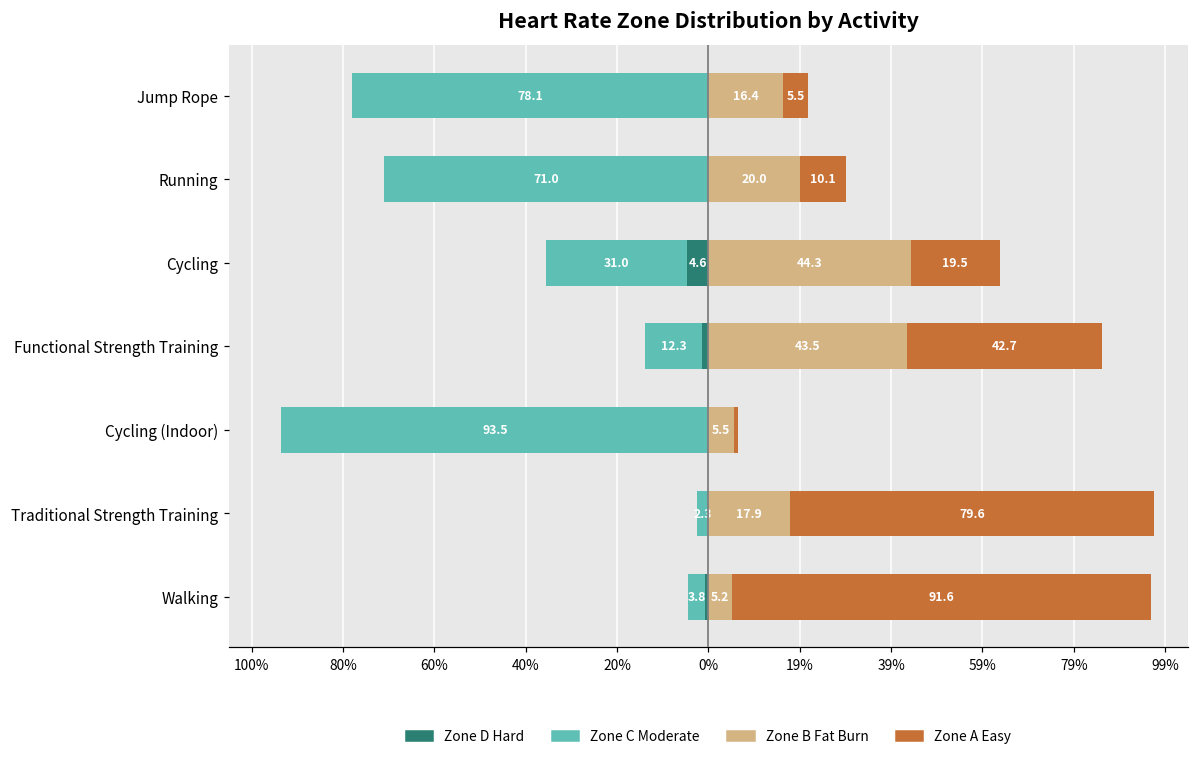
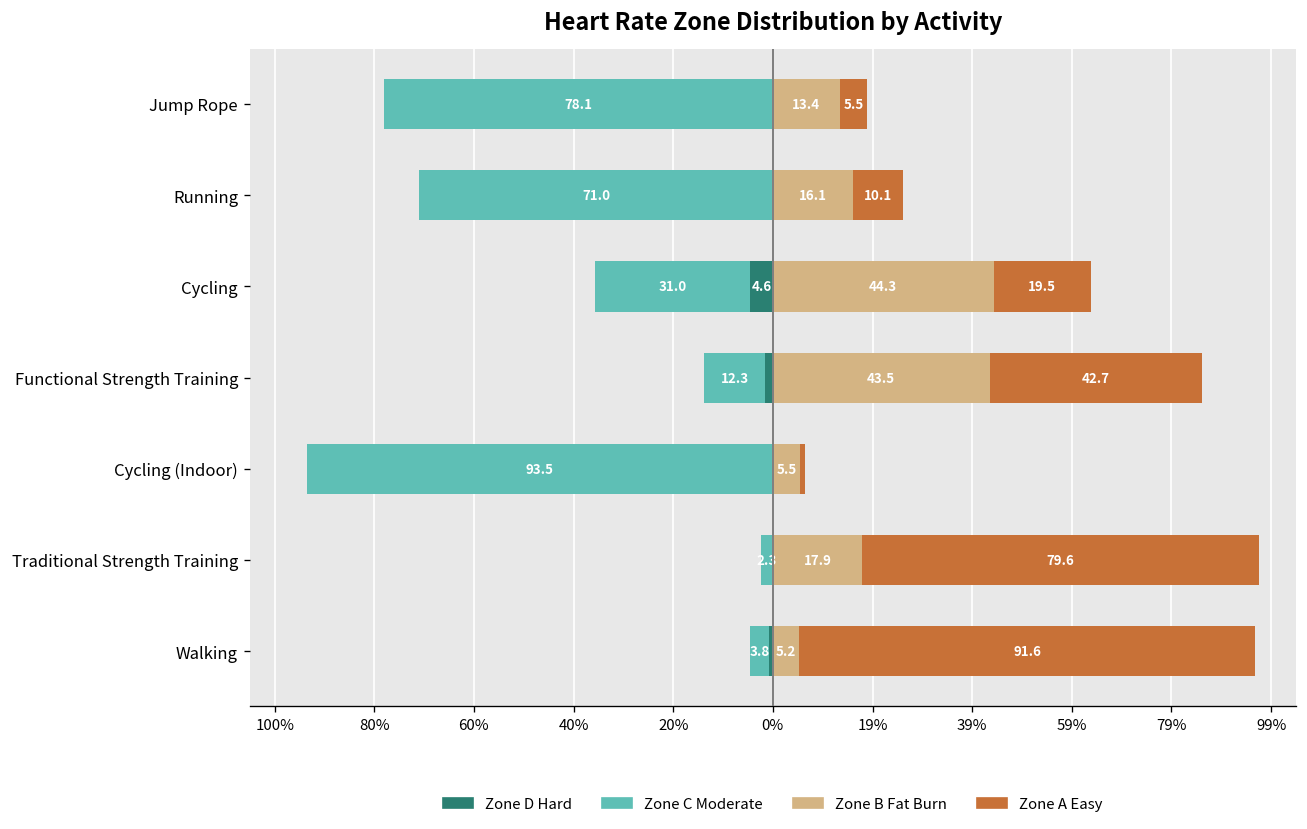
Zone B Fat Burn, Jump Rope: 16.4 -> 13.4
Zone B Fat Burn, Running: 20.0 -> 16.1
